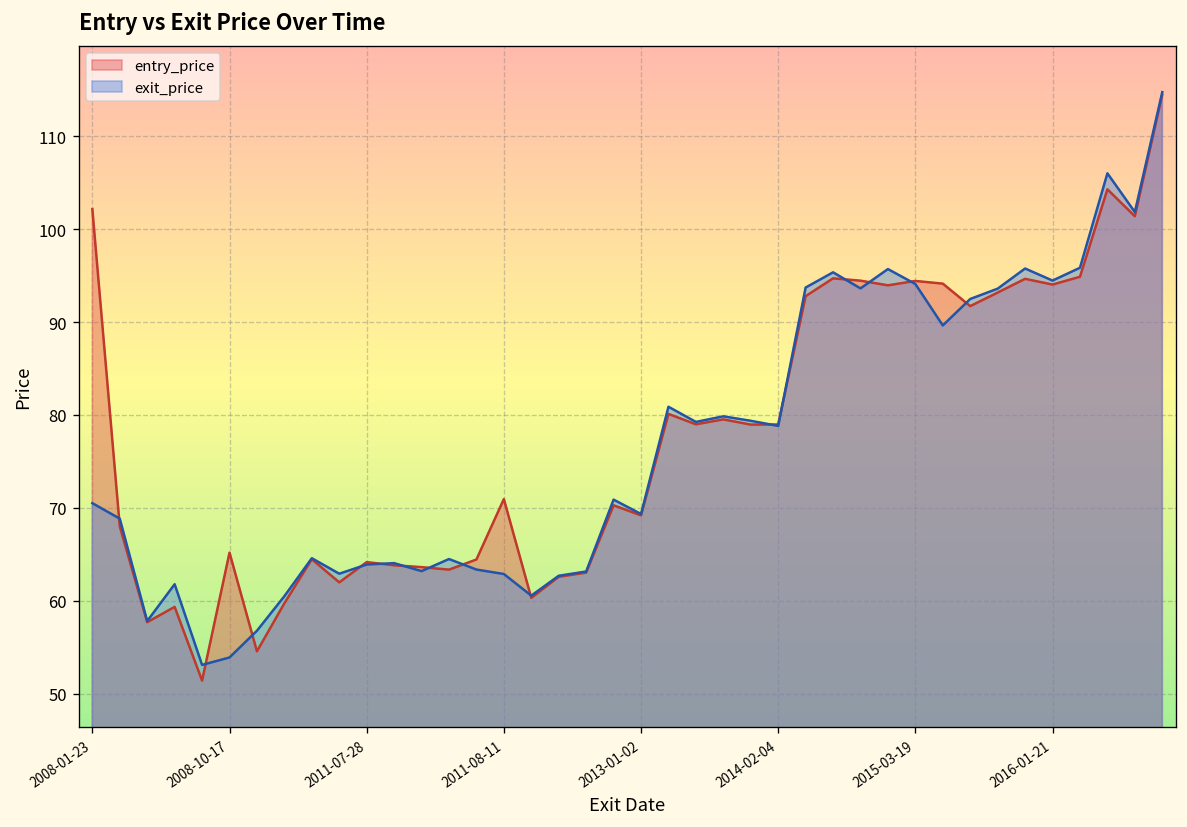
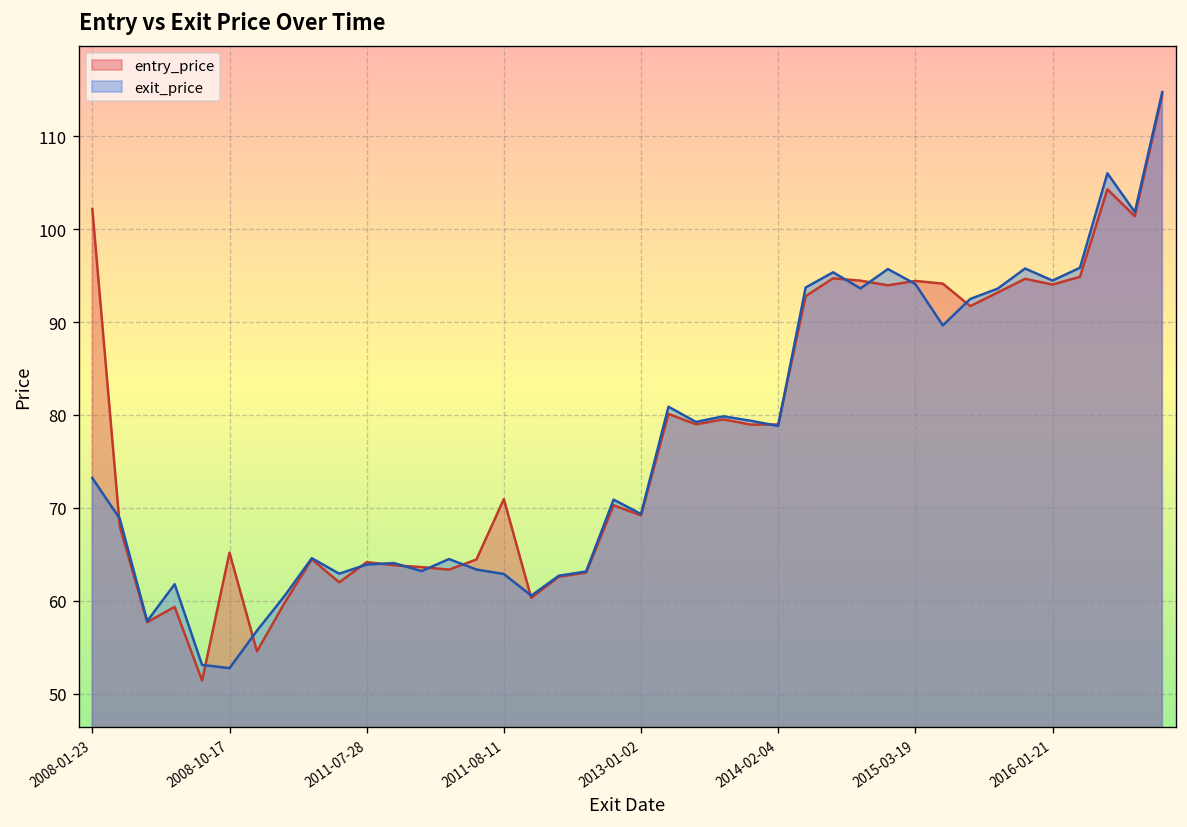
exit_price, 2008-01-23: 71 -> 73
exit_price, 2008-10-17: 54 -> 53
